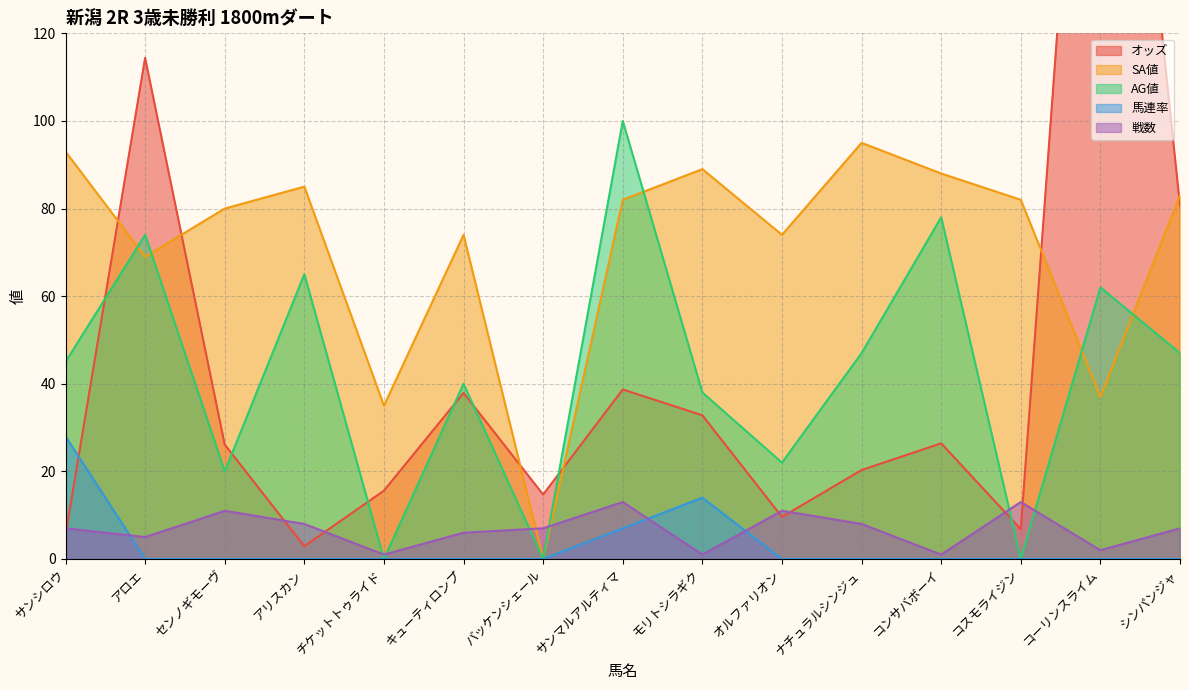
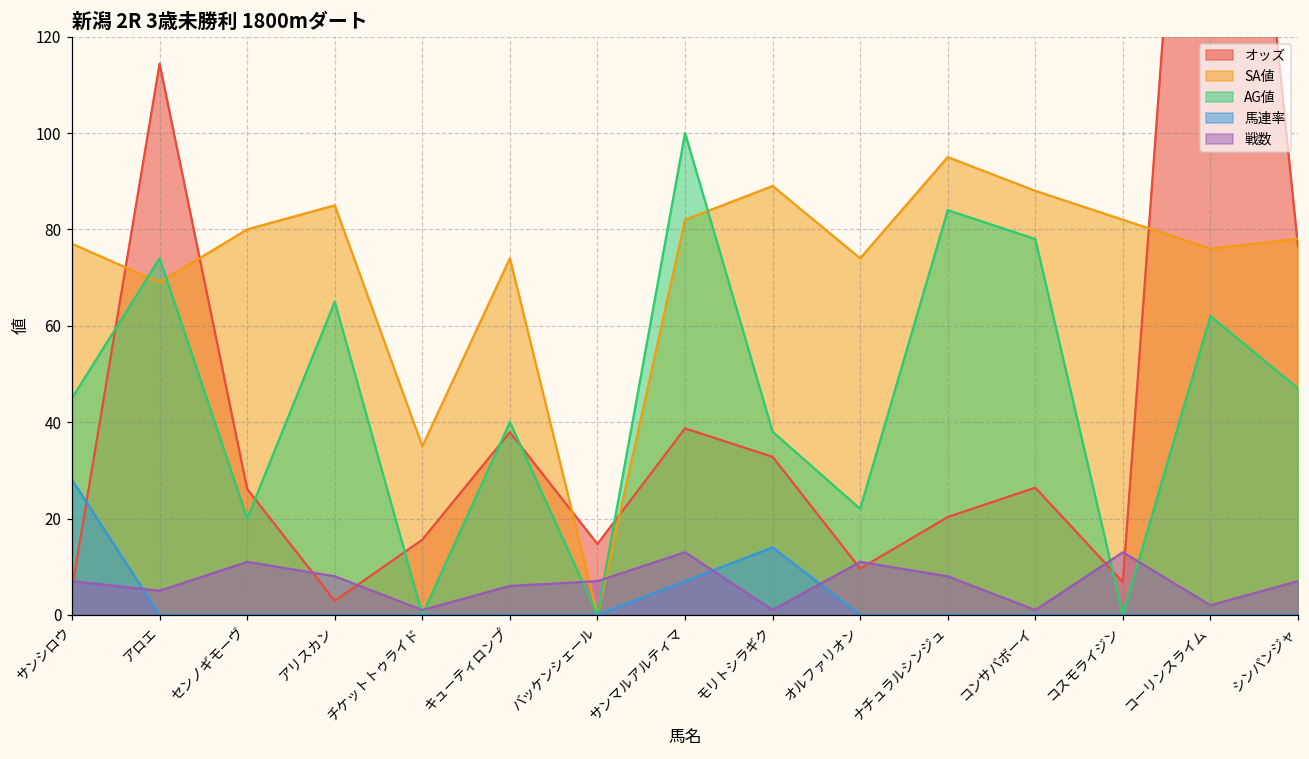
SA値, サンシロウ: 93 -> 77
AG値, ナチュラルシンジュ: 47 -> 84
SA値, コーリンスライム: 37 -> 76
オッズ, シンパンジャ: 81 -> 77
SA値, シンパンジャ: 83 -> 78
